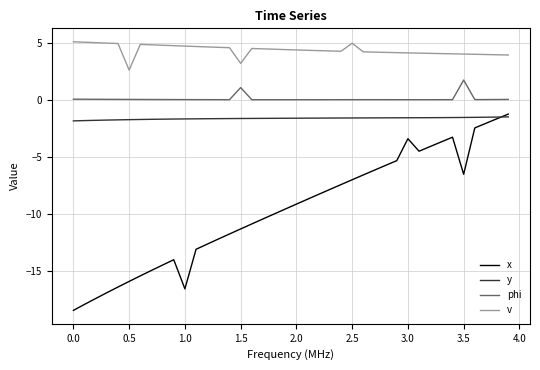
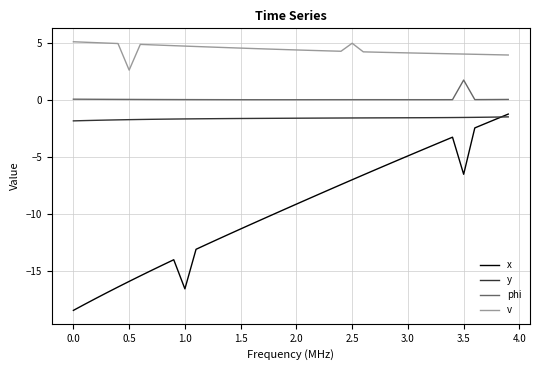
phi, 1.5: 1.1 -> 0.0
v, 1.5: 3.2 -> 4.5
x, 3.0: -3.4 -> -4.9
